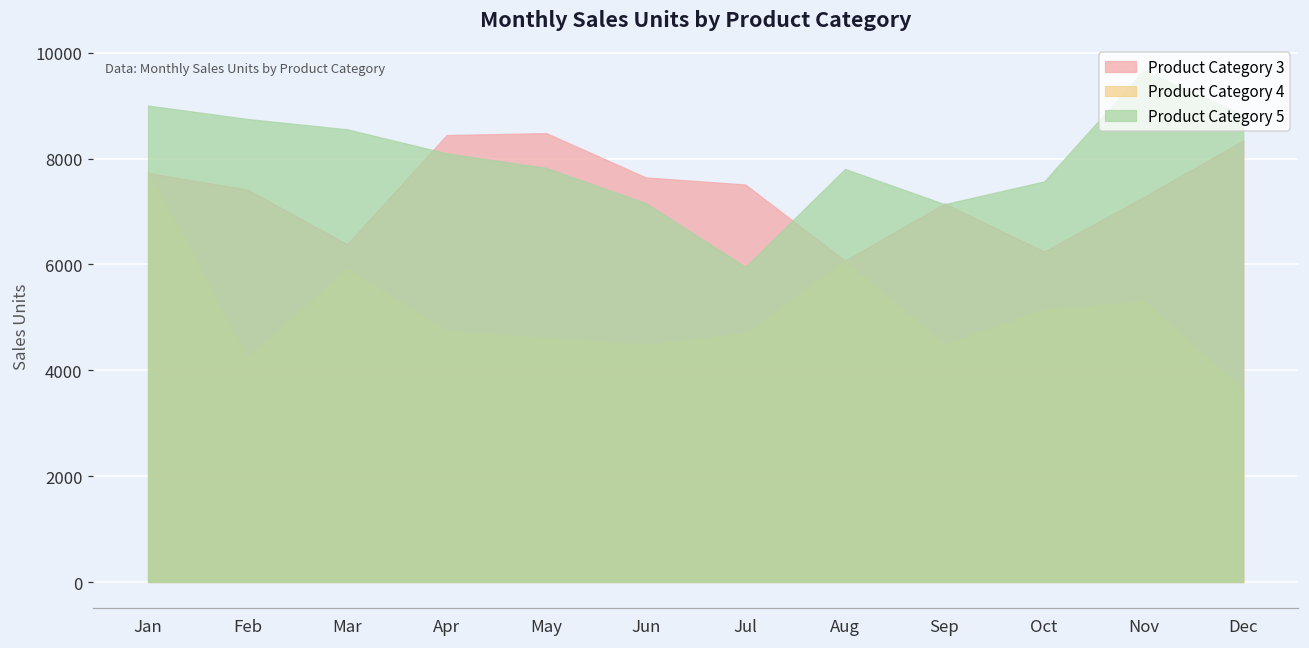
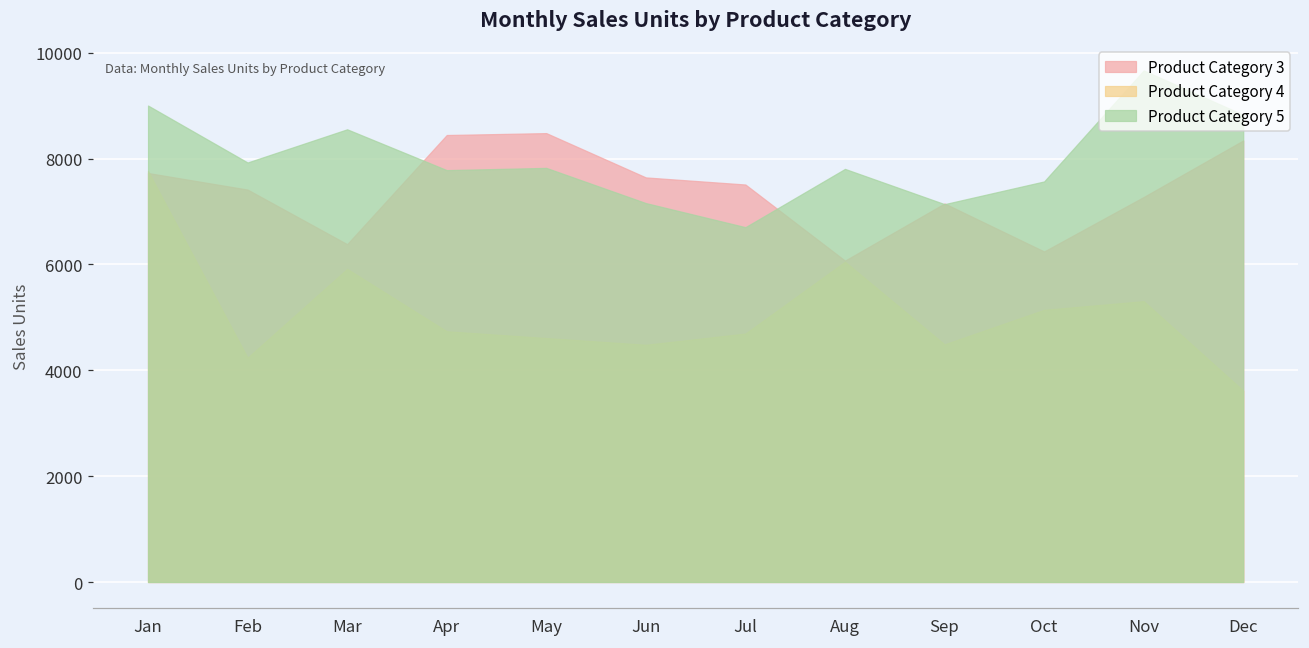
Product Category 5, Feb: 8700 -> 7900
Product Category 5, Apr: 8100 -> 7800
Product Category 5, Jul: 6000 -> 6700
